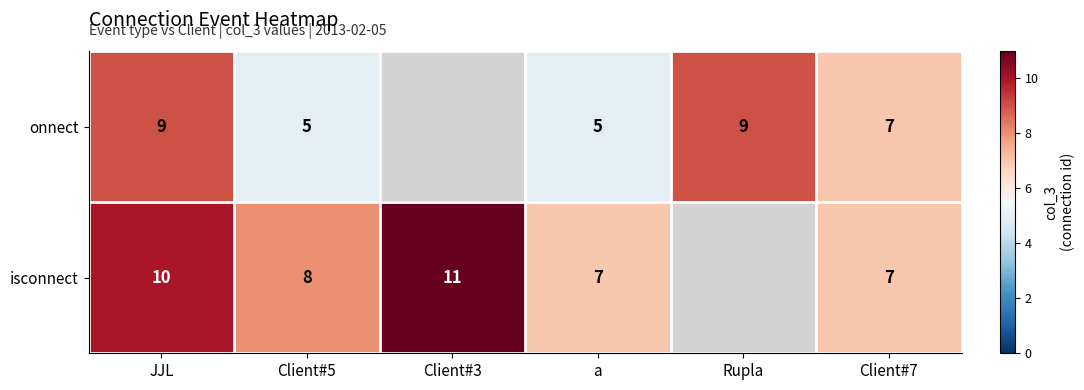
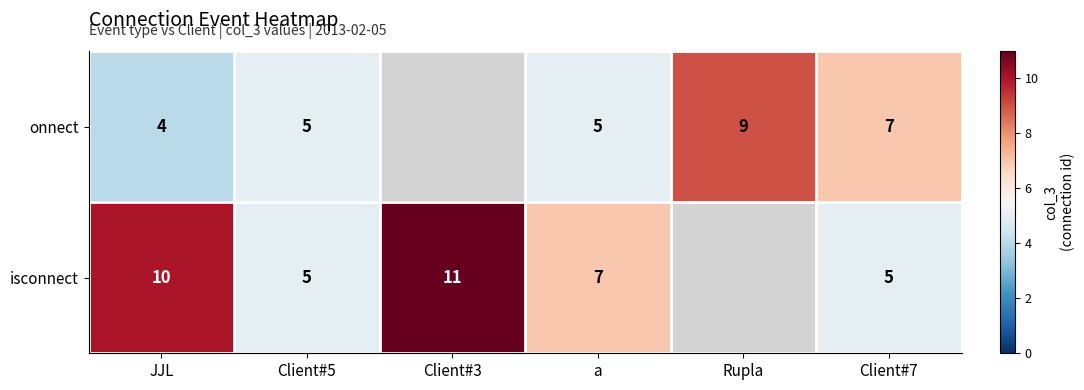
onnect, JJL: 9 -> 4
isconnect, Client#5: 8 -> 5
isconnect, Client#7: 7 -> 5
